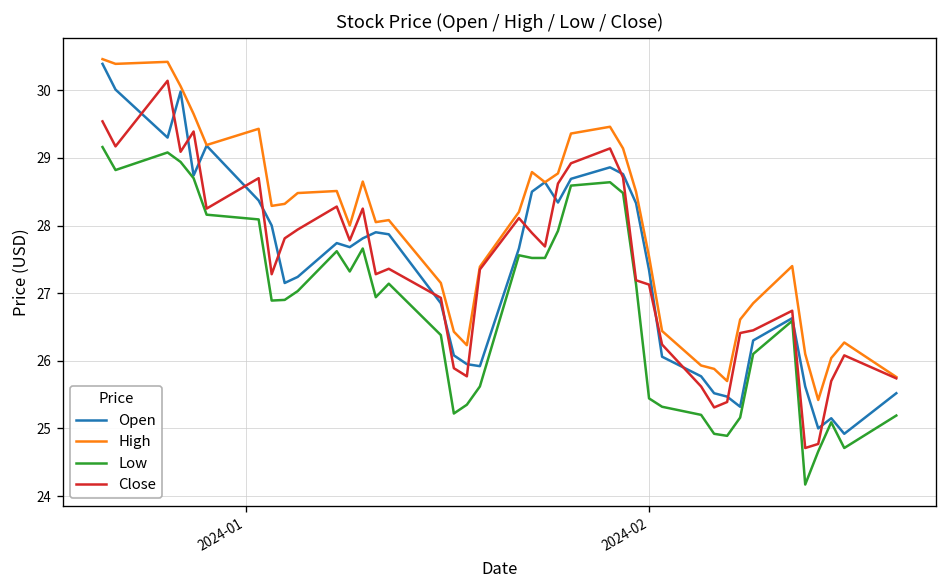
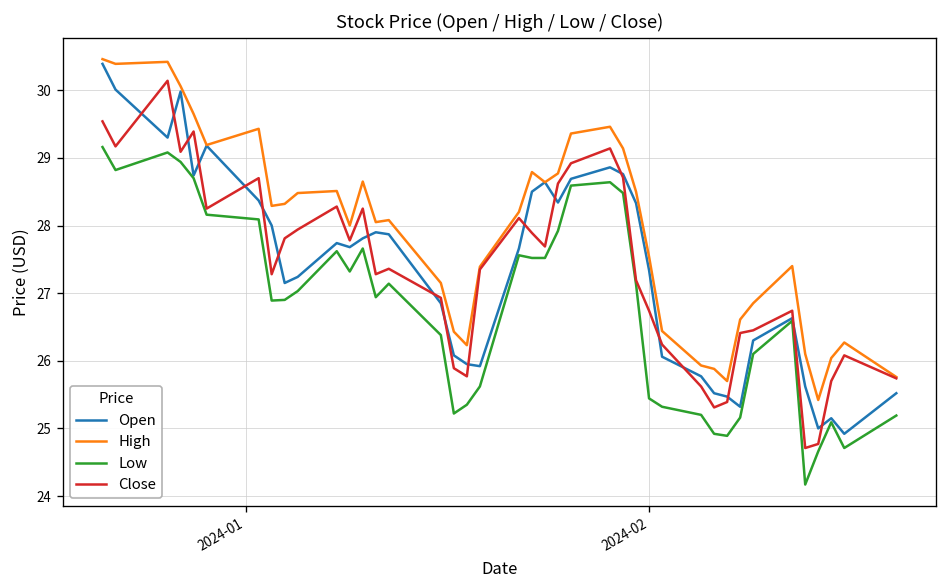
Close, 2024-02: 27.1 -> 26.7
